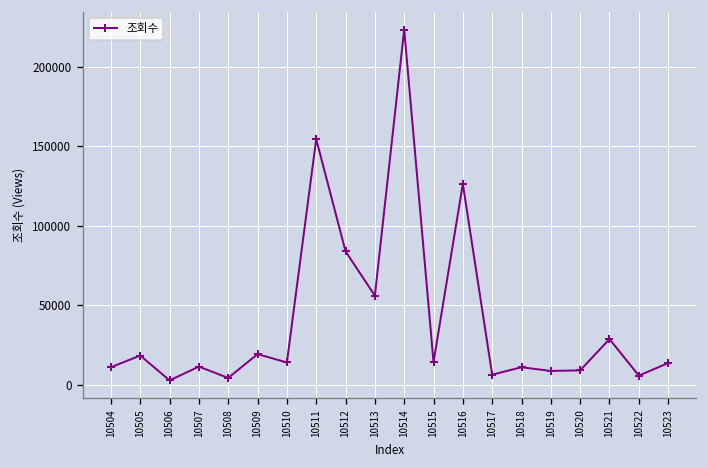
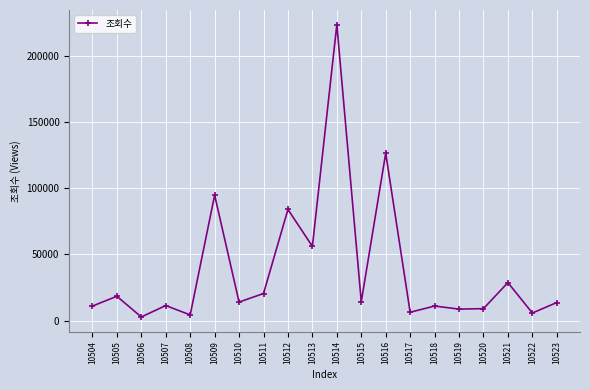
10509: 19000 -> 95000
10511: 155000 -> 20000
